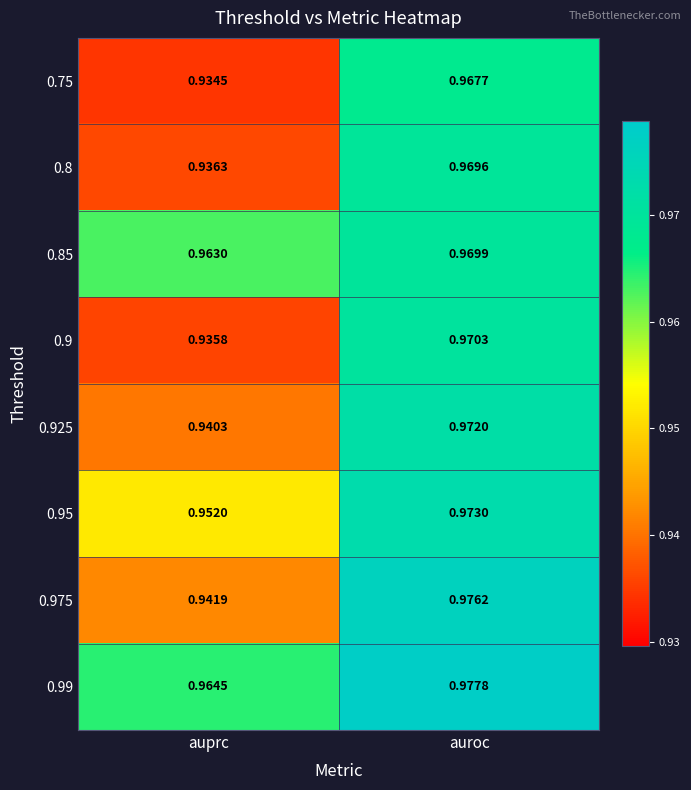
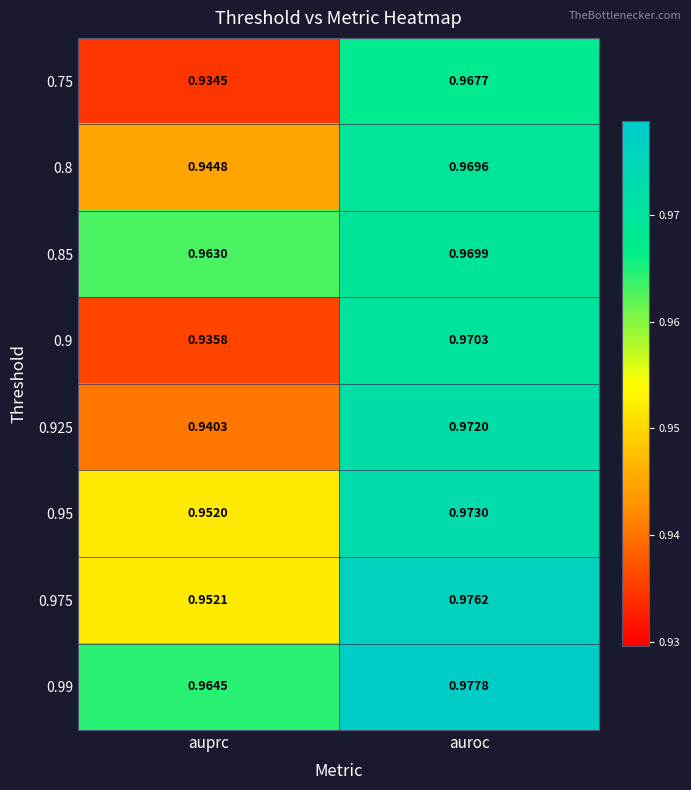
0.8, auprc: 0.9363 -> 0.9448
0.975, auprc: 0.9419 -> 0.9521
